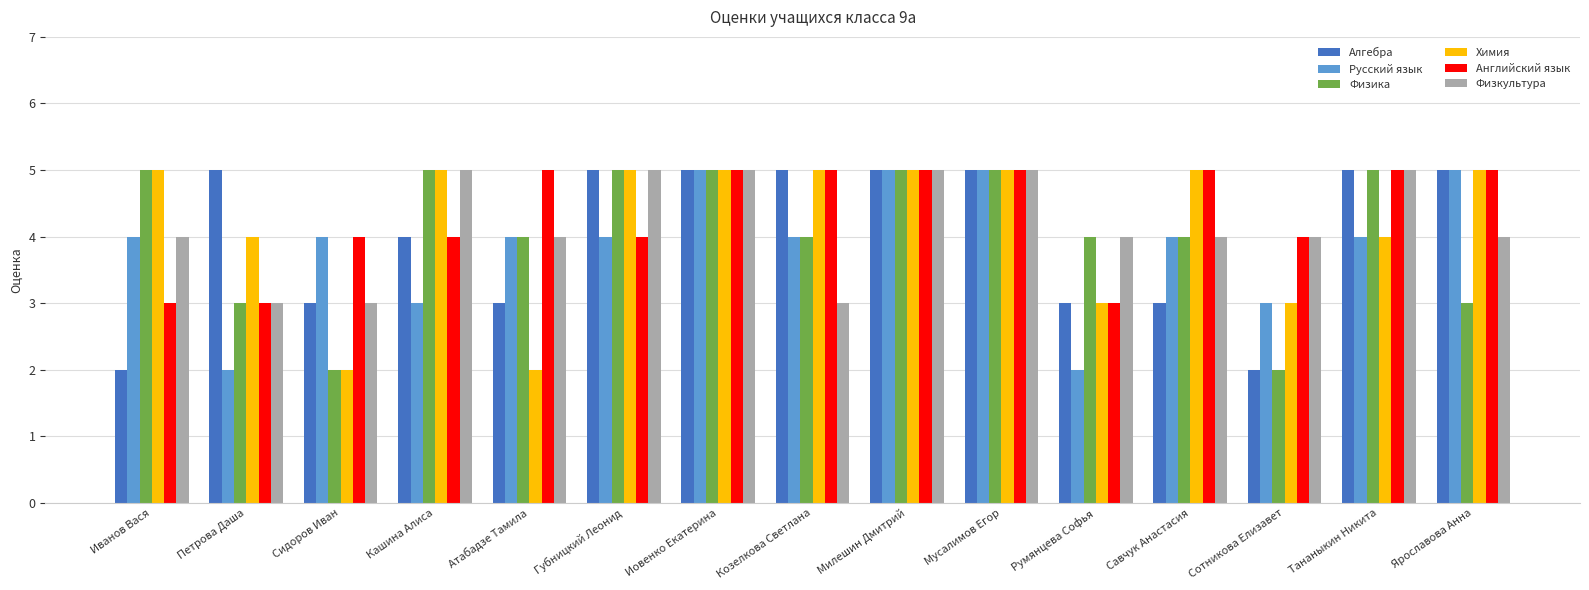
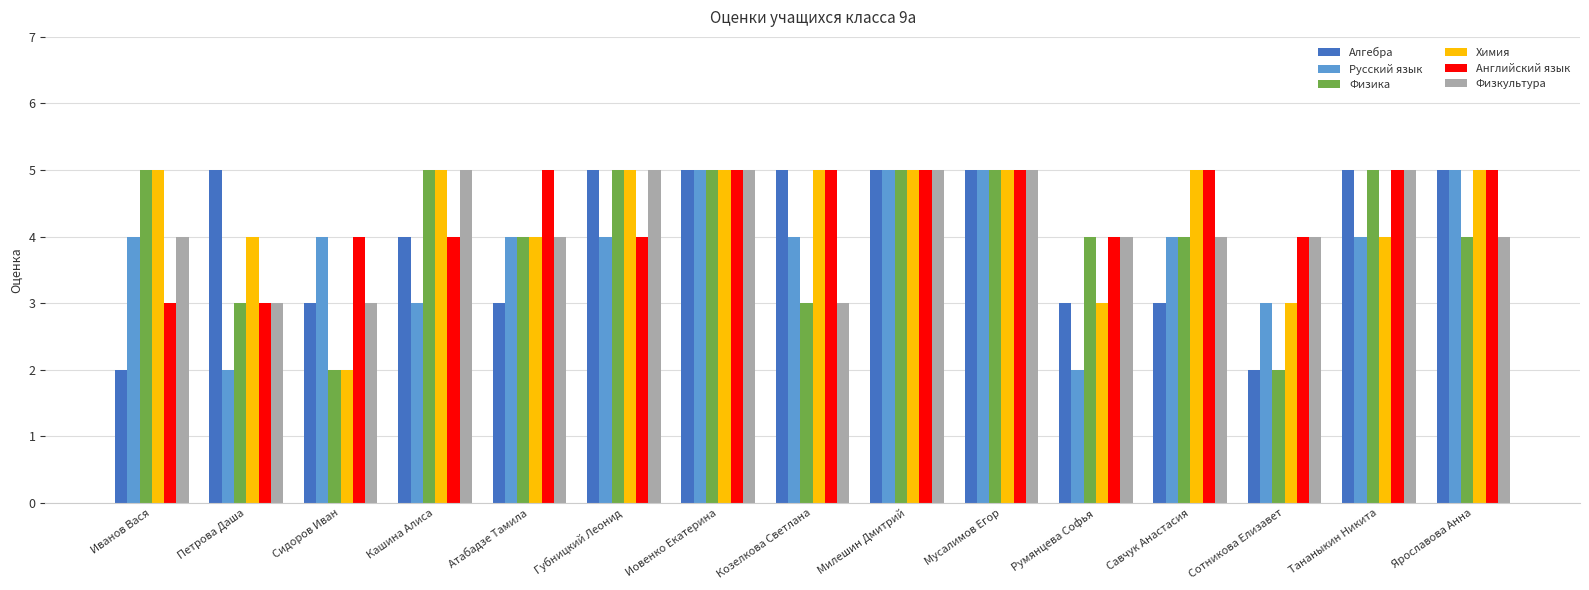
Химия, Атабадзе Тамила: 2 -> 4
Физика, Козелкова Светлана: 4 -> 3
Английский язык, Румянцева Софья: 3 -> 4
Физика, Ярославова Анна: 3 -> 4
